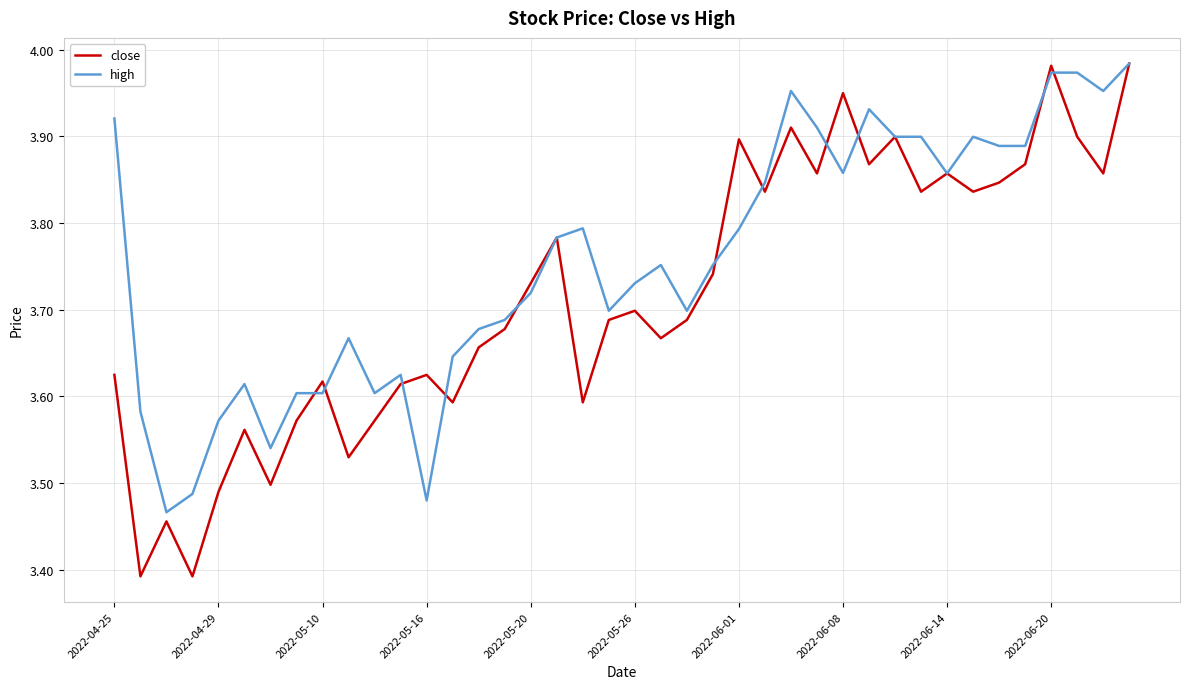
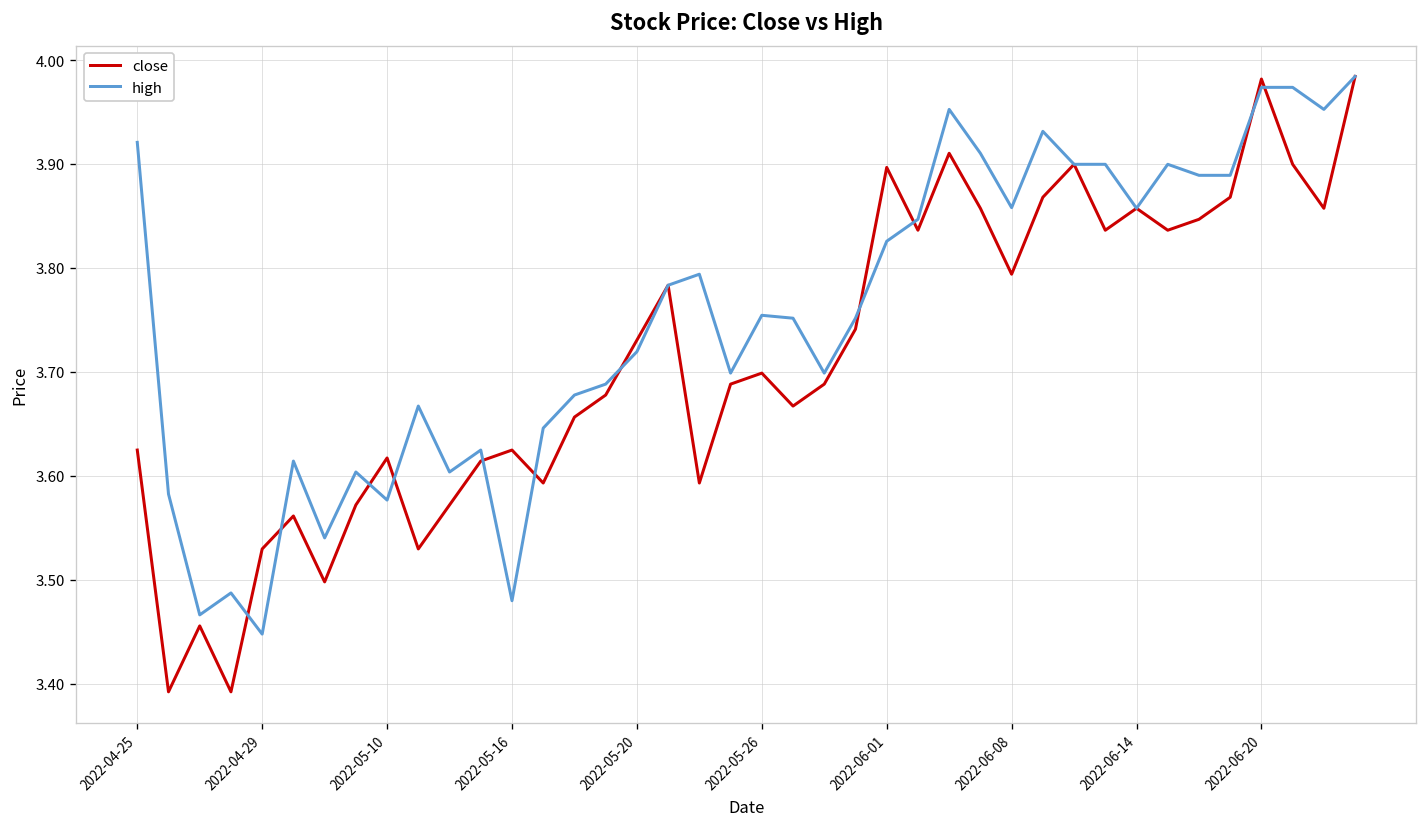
close, 2022-04-29: 3.49 -> 3.53
high, 2022-04-29: 3.57 -> 3.45
high, 2022-05-10: 3.60 -> 3.58
high, 2022-05-26: 3.73 -> 3.75
high, 2022-06-01: 3.79 -> 3.83
close, 2022-06-08: 3.95 -> 3.79
